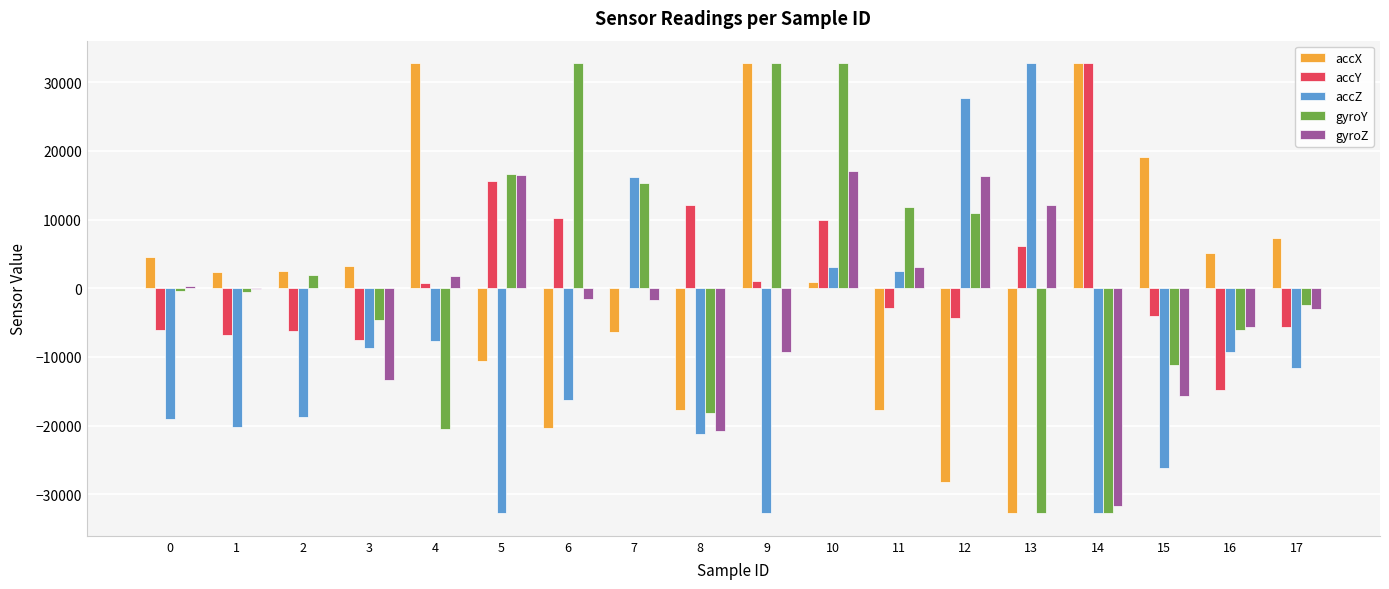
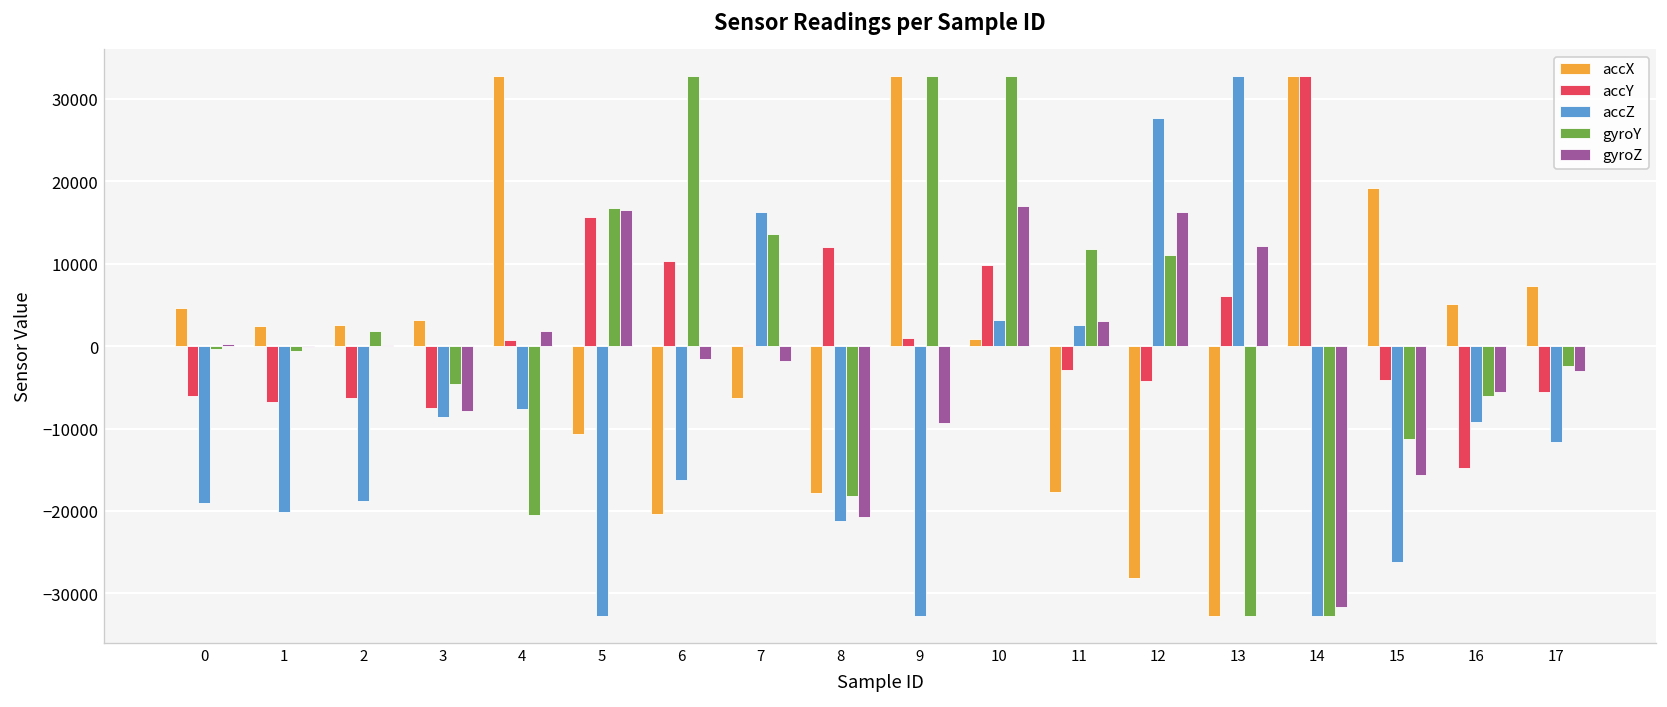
gyroZ, 3: -13000 -> -8000
gyroY, 7: 15000 -> 14000
